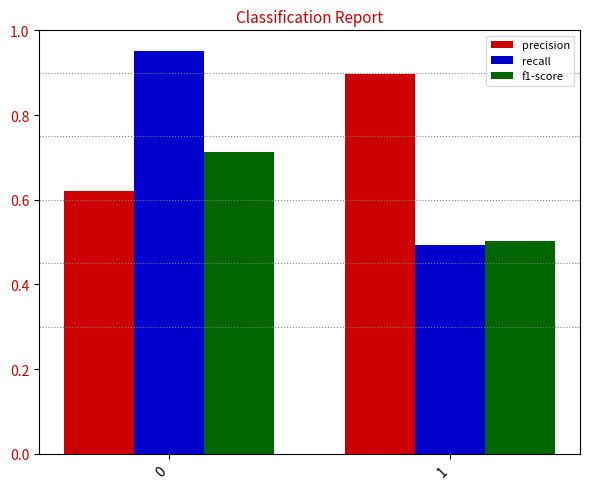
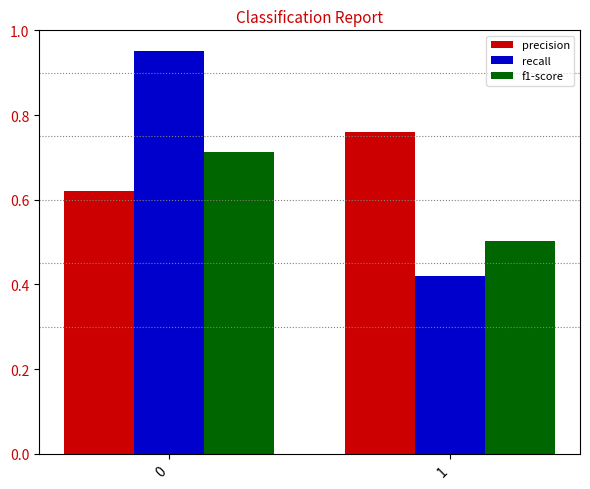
precision, 1: 0.90 -> 0.76
recall, 1: 0.49 -> 0.42
